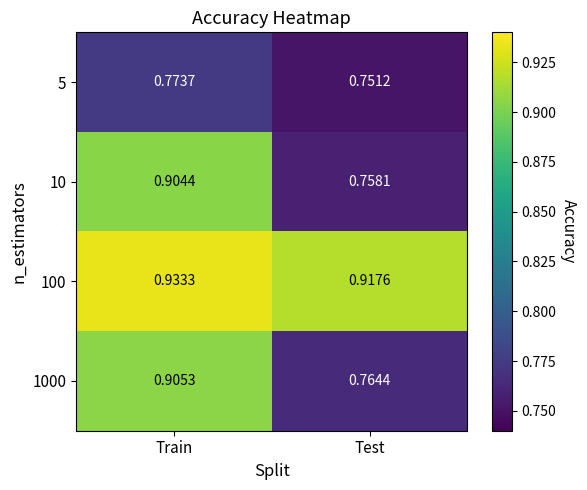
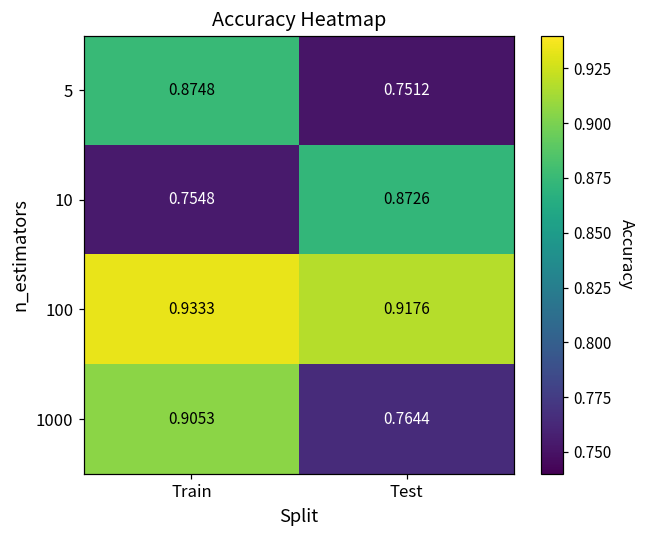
5, Train: 0.7737 -> 0.8748
10, Train: 0.9044 -> 0.7548
10, Test: 0.7581 -> 0.8726
